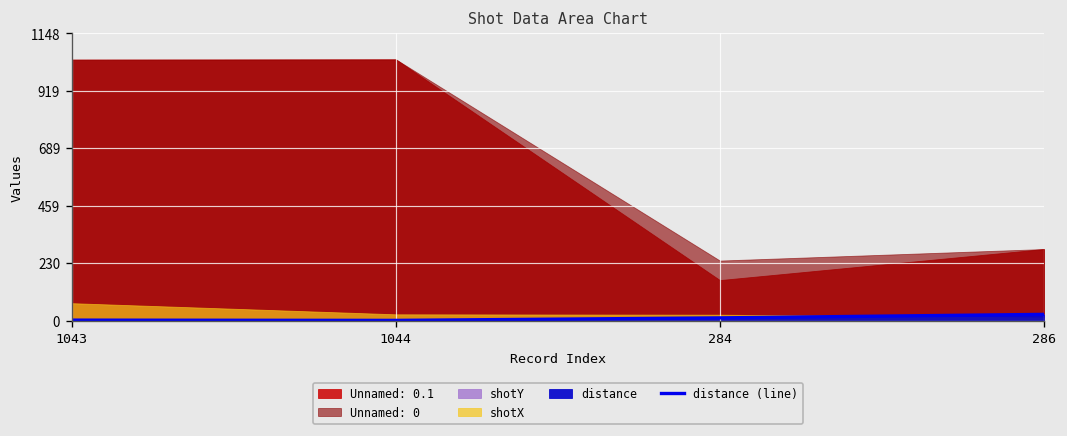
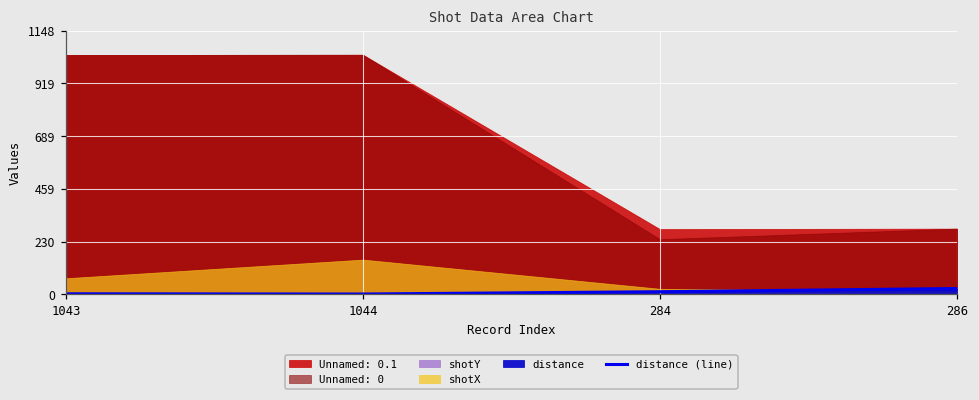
shotX, 1044: 30 -> 150
Unnamed: 0.1, 284: 160 -> 280
